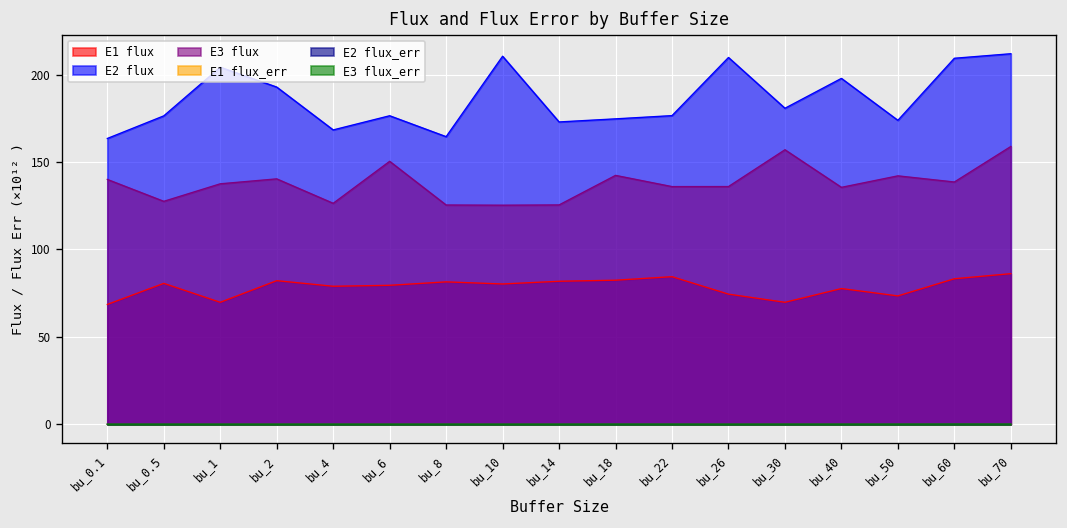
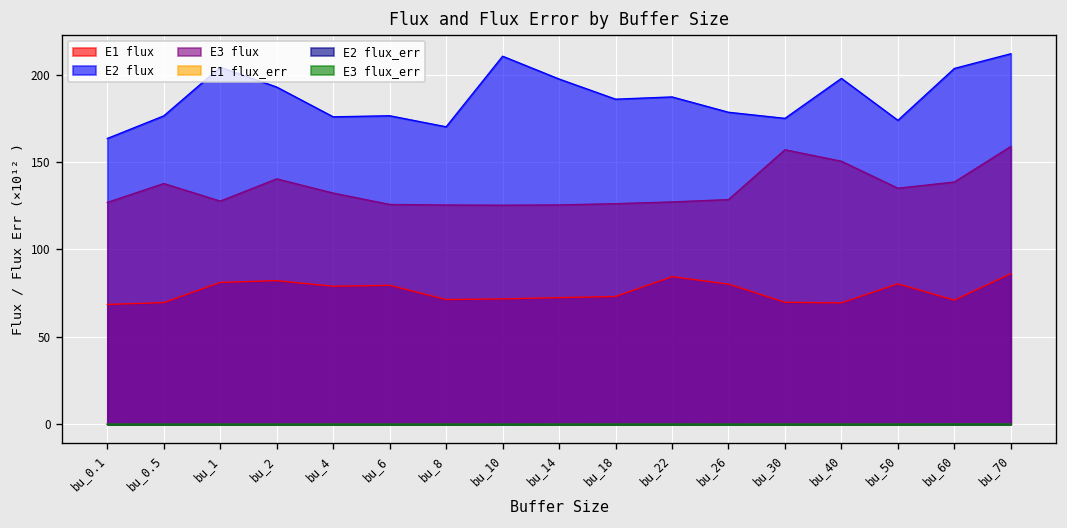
E3 flux, bu_0.1: 140 -> 127
E1 flux, bu_0.5: 81 -> 70
E3 flux, bu_0.5: 128 -> 138
E1 flux, bu_1: 70 -> 81
E3 flux, bu_1: 138 -> 128
E2 flux, bu_4: 168 -> 176
E3 flux, bu_4: 126 -> 132
E3 flux, bu_6: 150 -> 126
E1 flux, bu_8: 81 -> 71
E2 flux, bu_8: 164 -> 170
E1 flux, bu_10: 80 -> 72
E1 flux, bu_14: 82 -> 72
E2 flux, bu_14: 173 -> 197
E1 flux, bu_18: 82 -> 73
E2 flux, bu_18: 175 -> 186
E3 flux, bu_18: 142 -> 126
E2 flux, bu_22: 177 -> 187
E3 flux, bu_22: 136 -> 127
E1 flux, bu_26: 74 -> 80
E2 flux, bu_26: 210 -> 178
E3 flux, bu_26: 136 -> 129
E2 flux, bu_30: 181 -> 175
E1 flux, bu_40: 78 -> 69
E3 flux, bu_40: 136 -> 150
E1 flux, bu_50: 73 -> 80
E3 flux, bu_50: 142 -> 135
E1 flux, bu_60: 83 -> 71
E2 flux, bu_60: 209 -> 203
